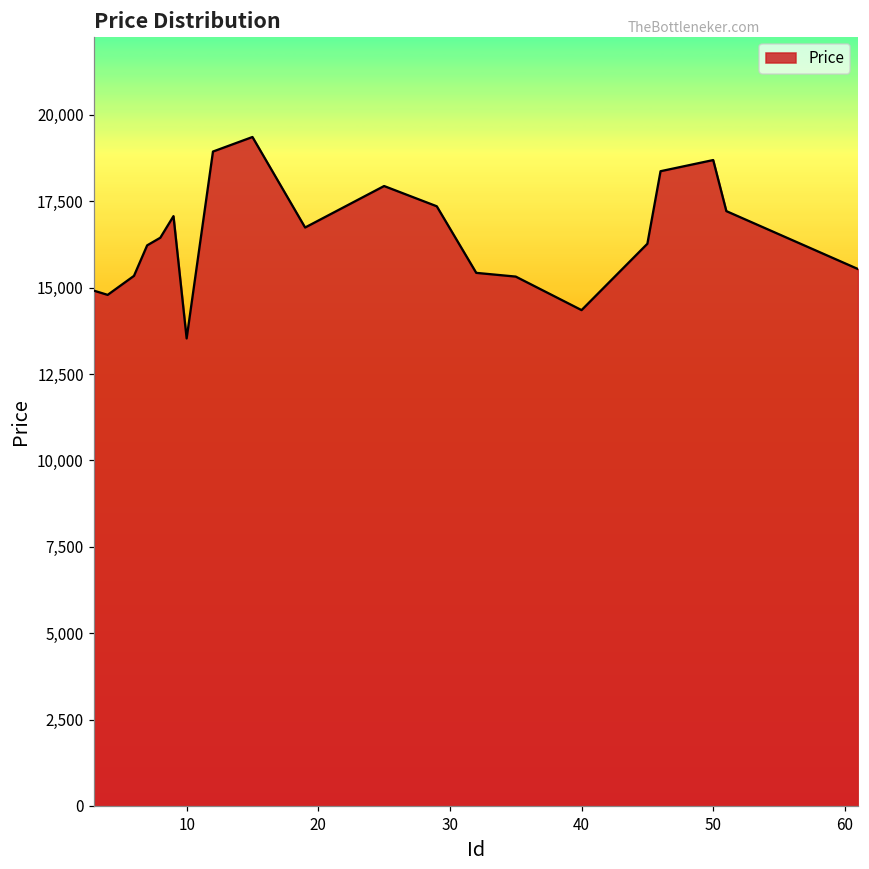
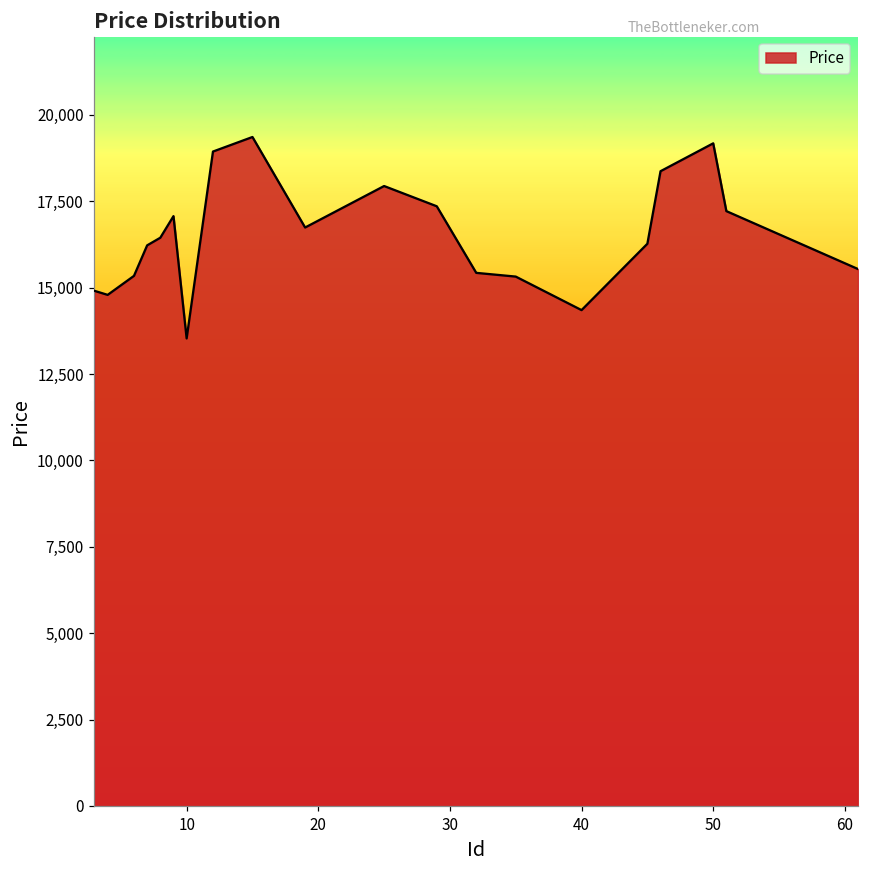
50: 18,700 -> 19,200
